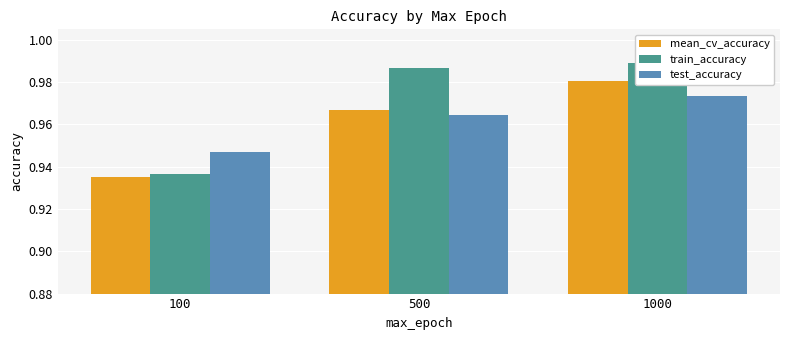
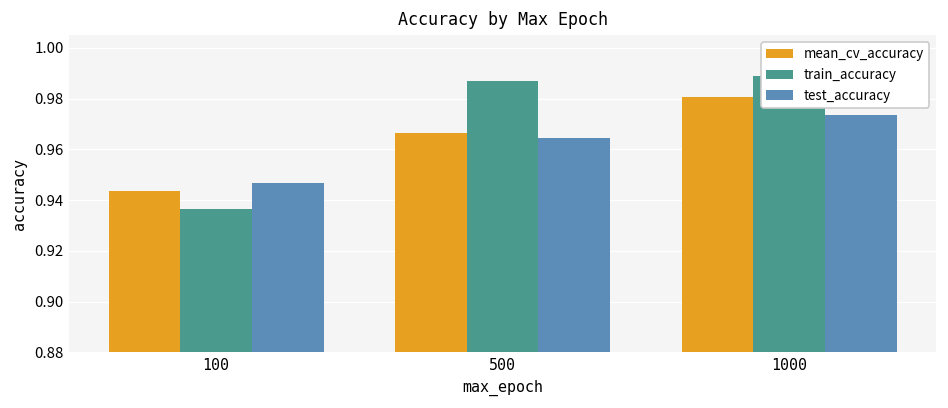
mean_cv_accuracy, 100: 0.935 -> 0.944
